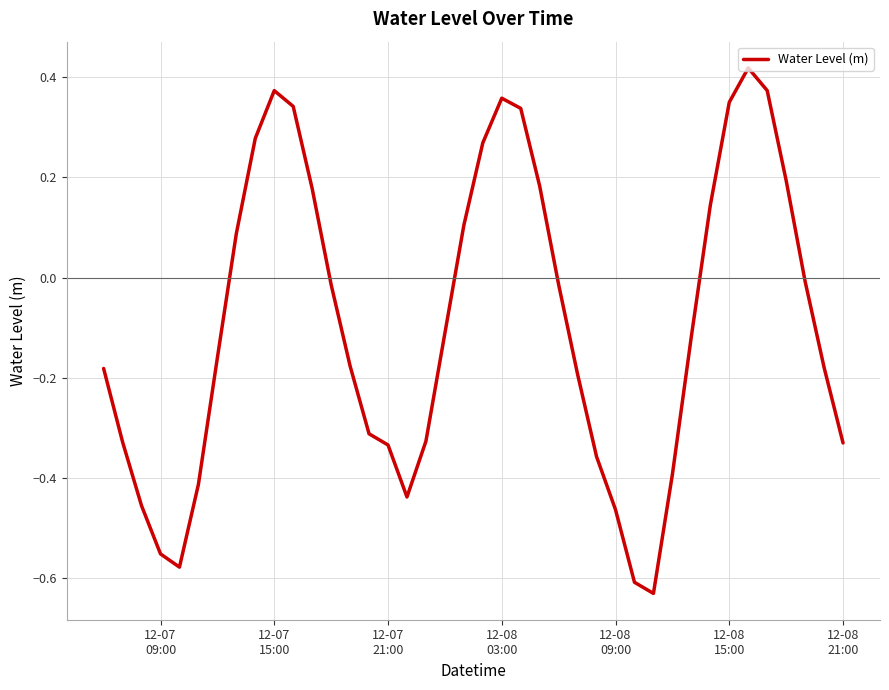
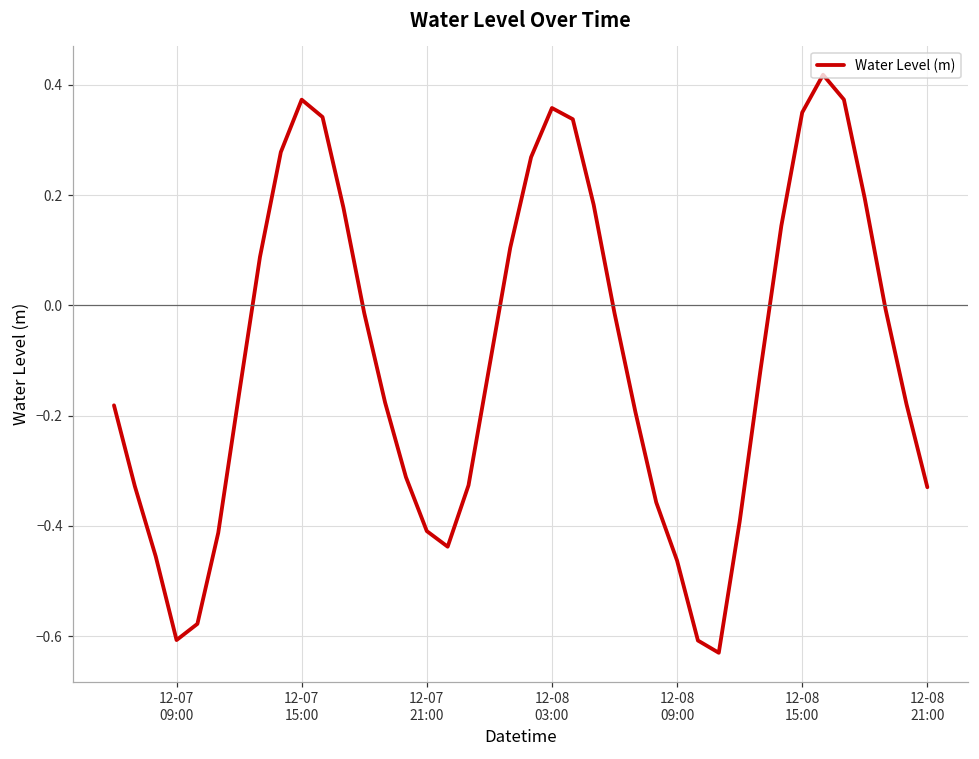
12-07 09:00: -0.55 -> -0.61
12-07 21:00: -0.33 -> -0.41
